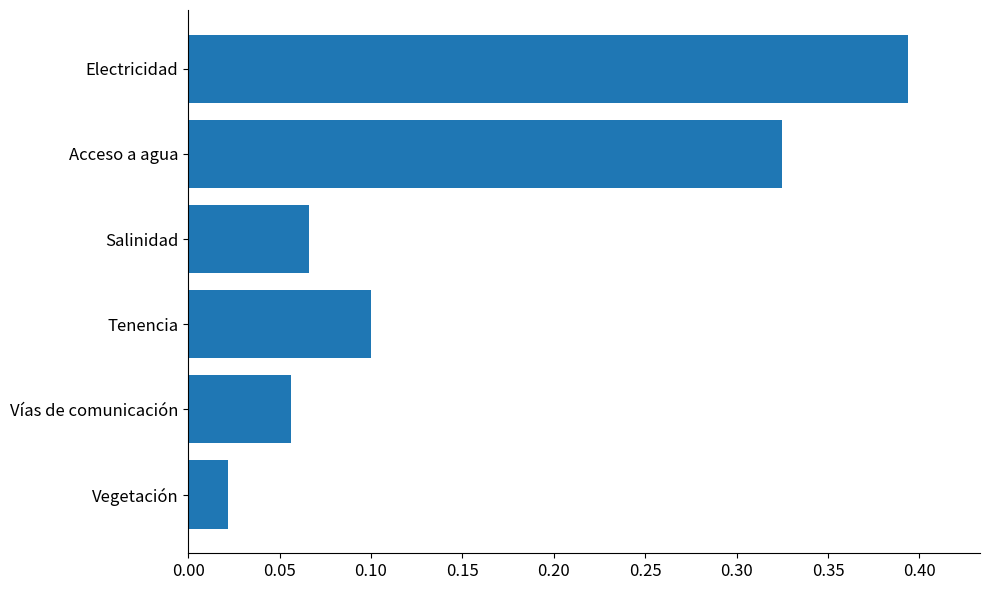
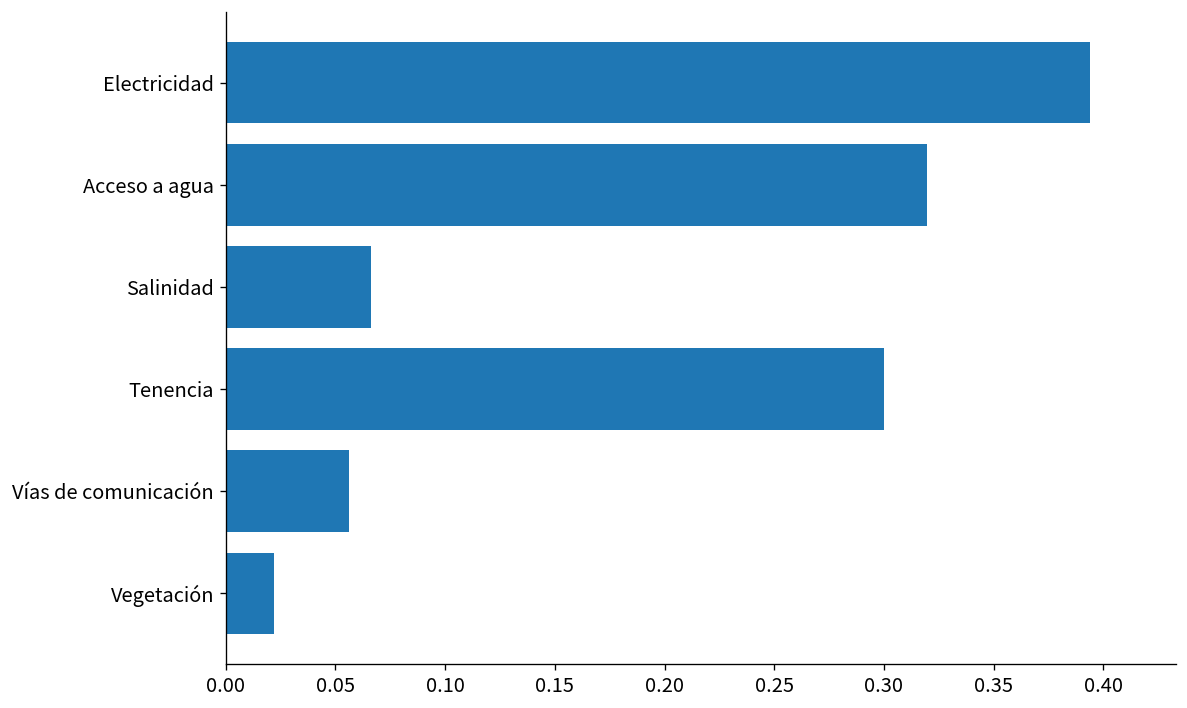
Acceso a agua: 0.325 -> 0.320
Tenencia: 0.1 -> 0.3
